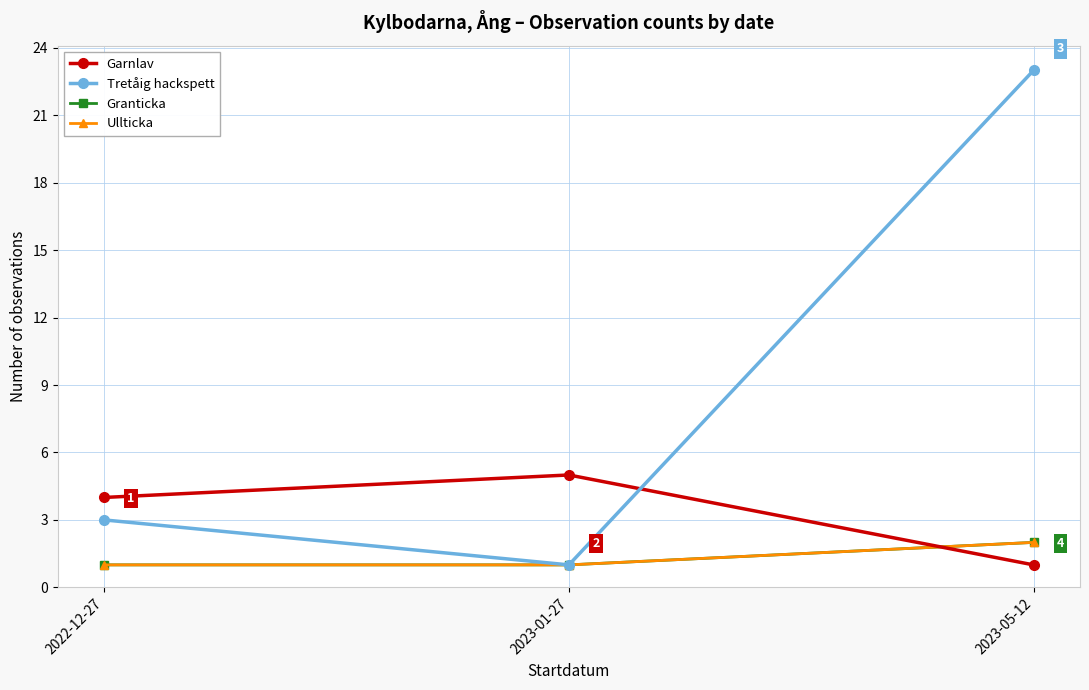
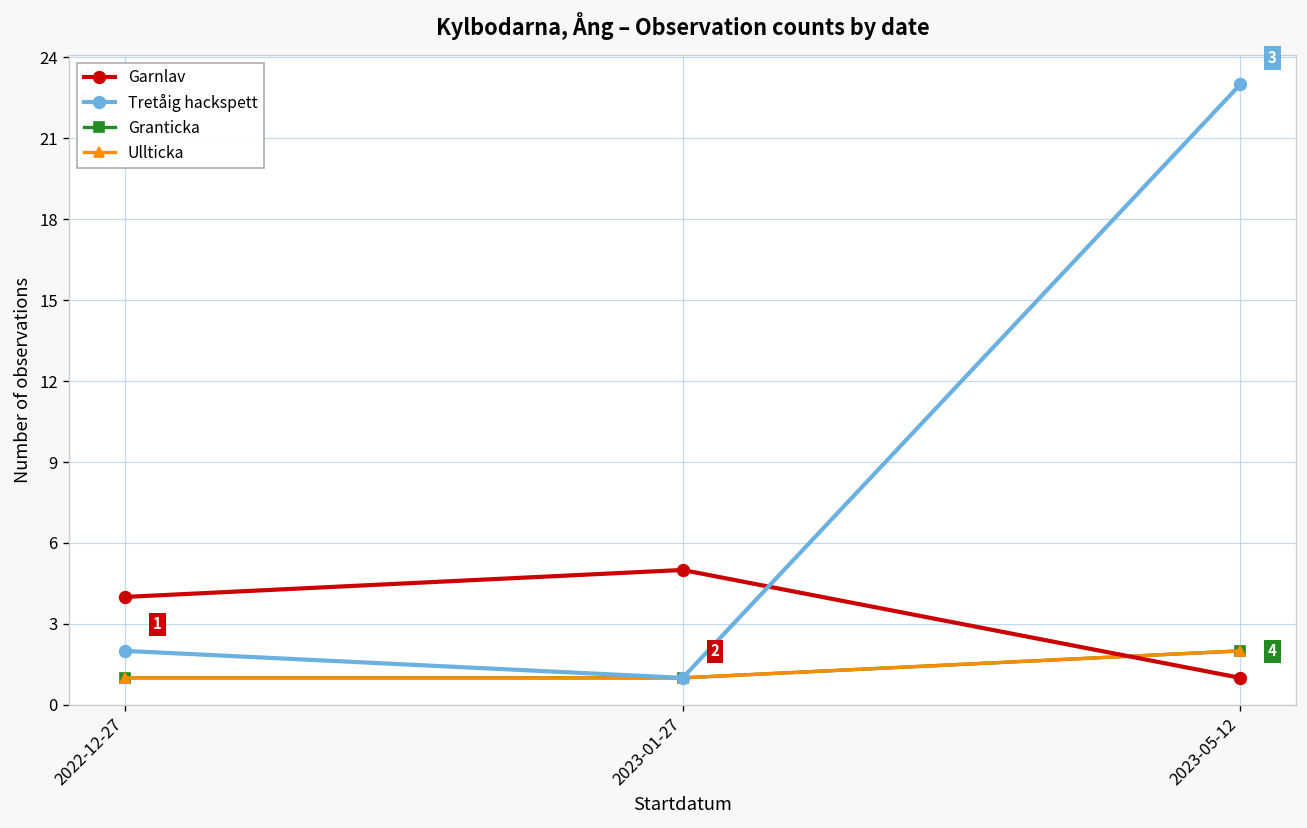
Tretåig hackspett, 2022-12-27: 3 -> 2
